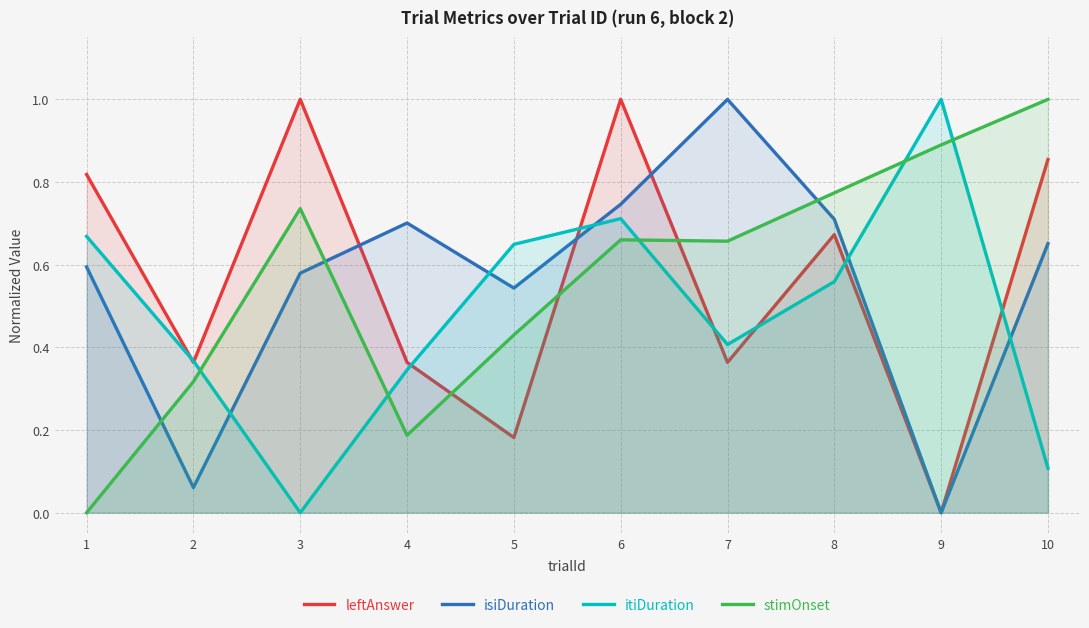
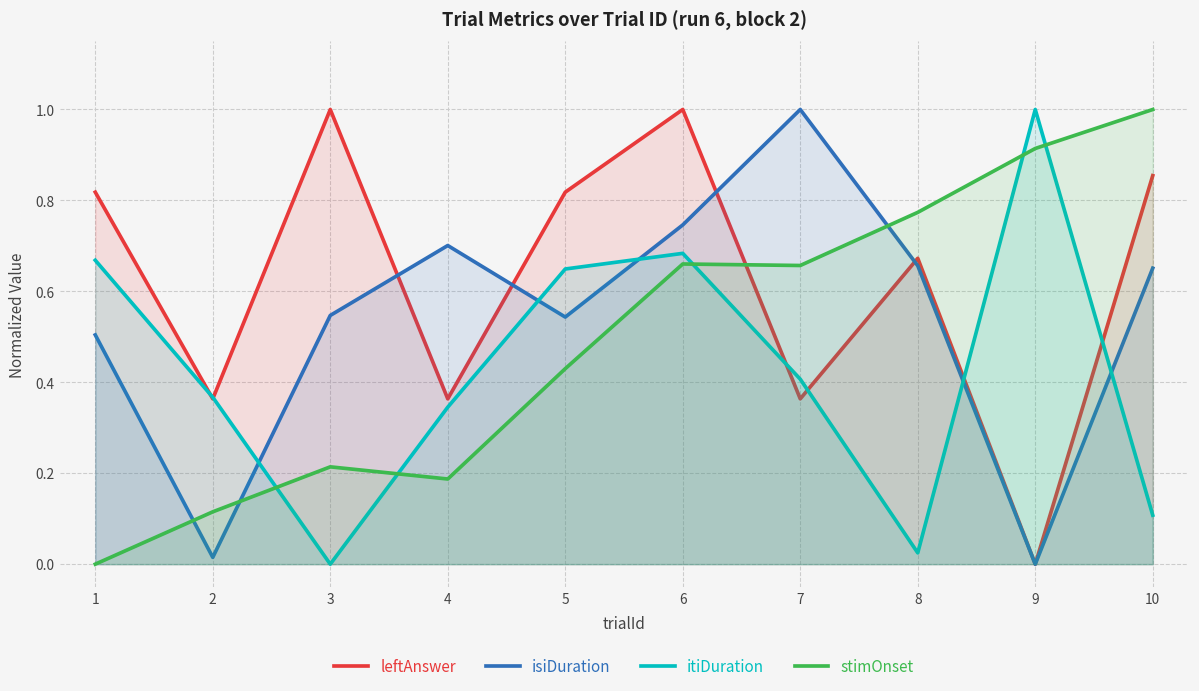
isiDuration, 1: 0.59 -> 0.50
isiDuration, 2: 0.06 -> 0.02
stimOnset, 2: 0.32 -> 0.12
isiDuration, 3: 0.58 -> 0.55
stimOnset, 3: 0.74 -> 0.21
leftAnswer, 5: 0.18 -> 0.82
itiDuration, 6: 0.71 -> 0.68
isiDuration, 8: 0.71 -> 0.66
itiDuration, 8: 0.56 -> 0.02
stimOnset, 9: 0.89 -> 0.91
